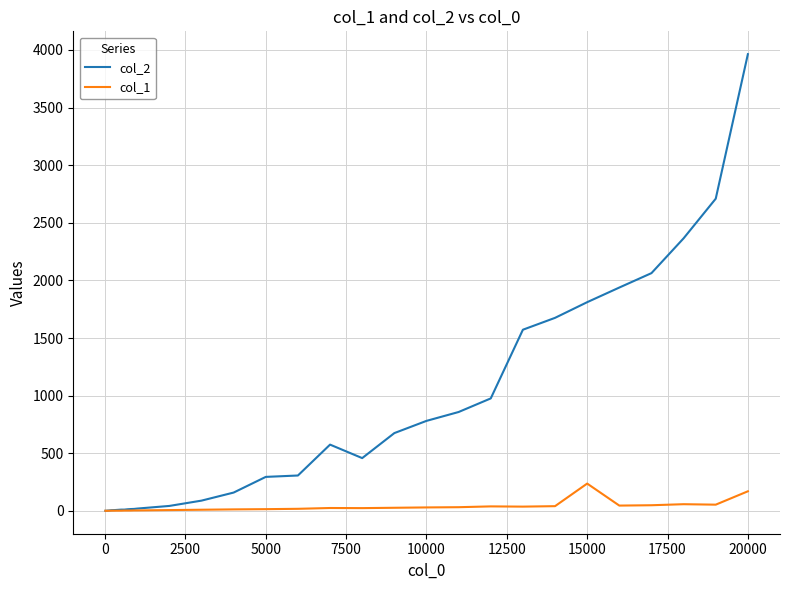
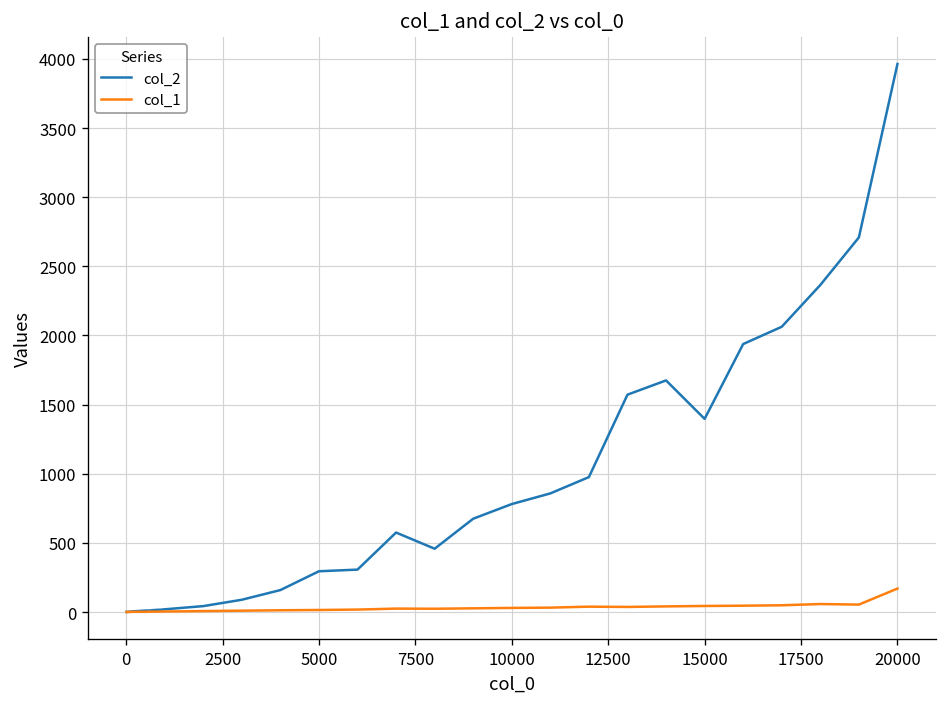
col_2, 15000: 1810 -> 1400
col_1, 15000: 240 -> 40
